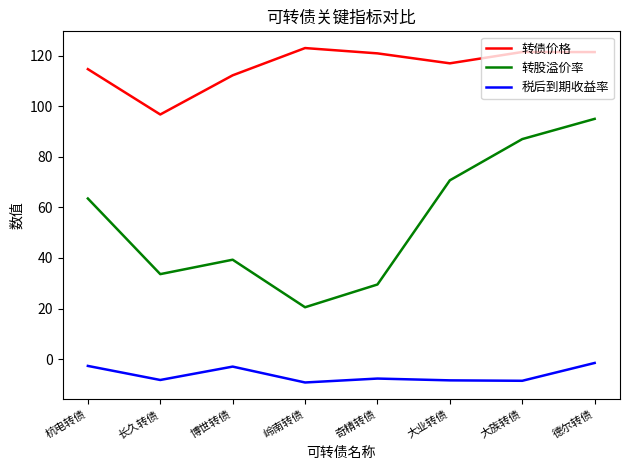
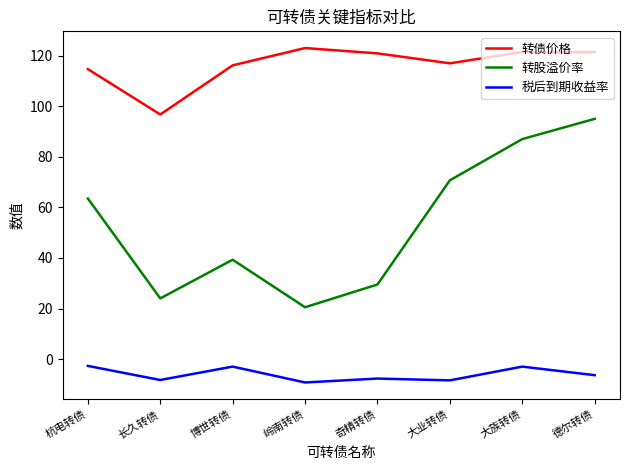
转股溢价率, 长久转债: 34 -> 24
转债价格, 博世转债: 112 -> 116
税后到期收益率, 大族转债: -9 -> -3
税后到期收益率, 德尔转债: -2 -> -6
